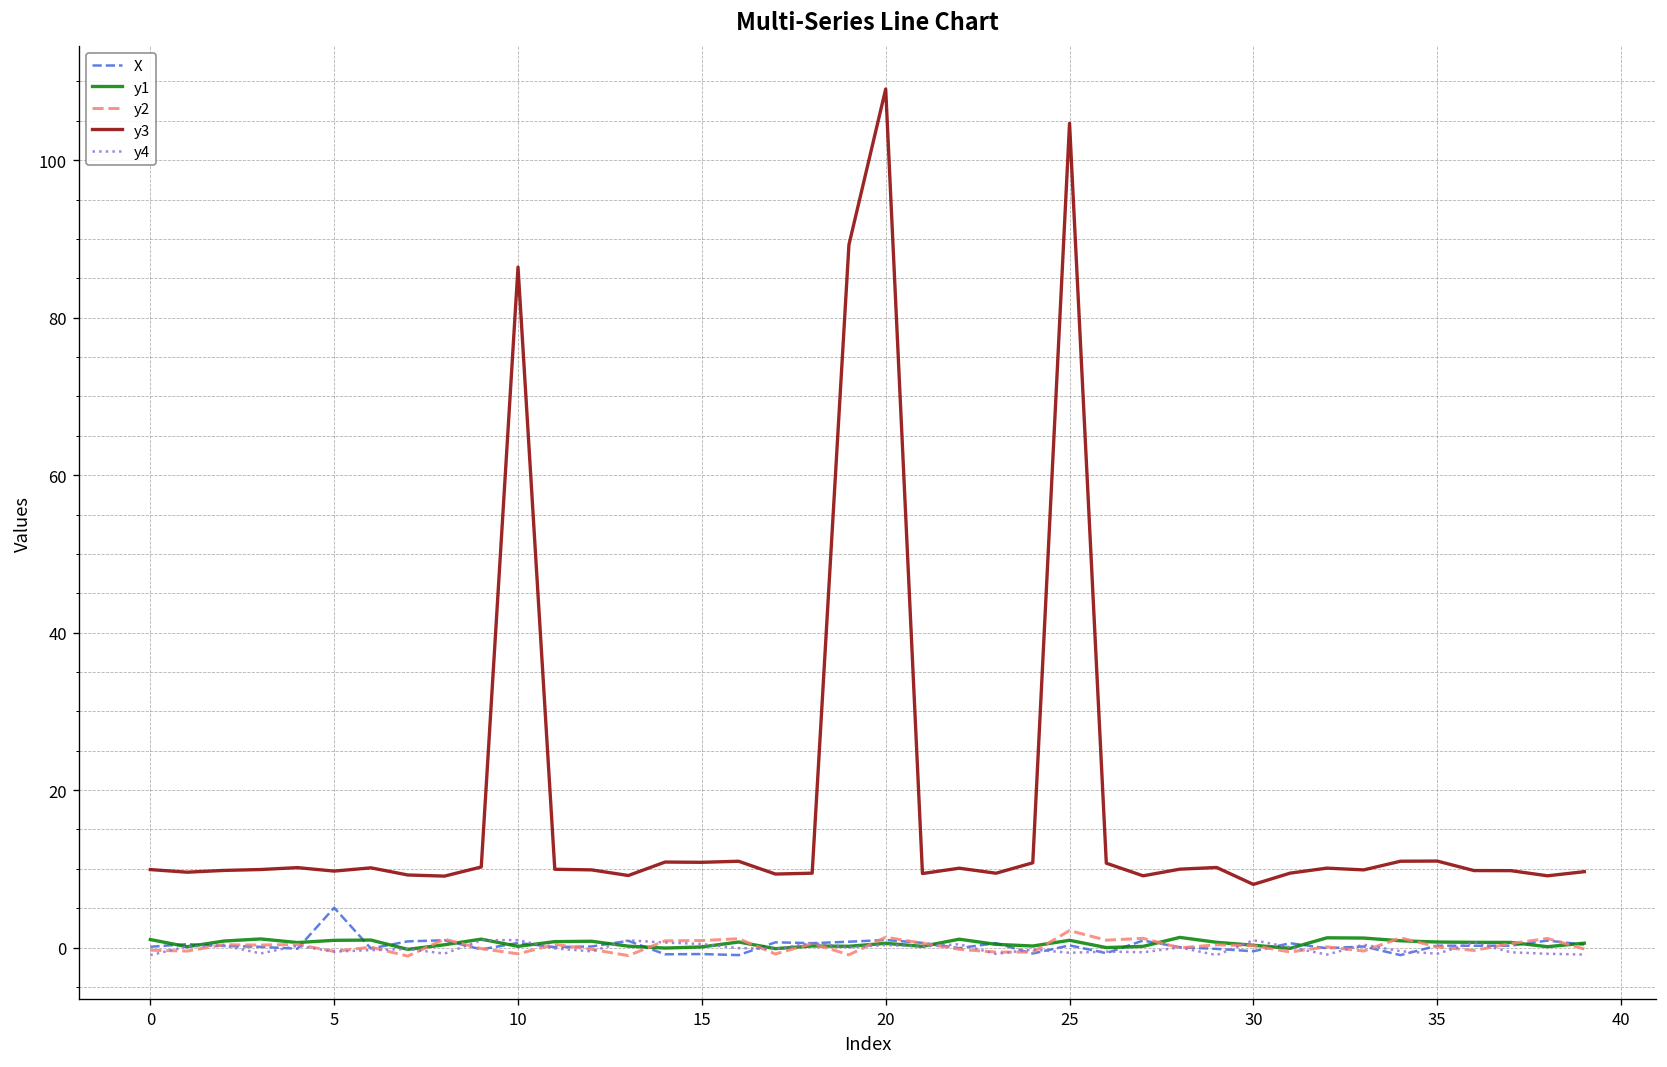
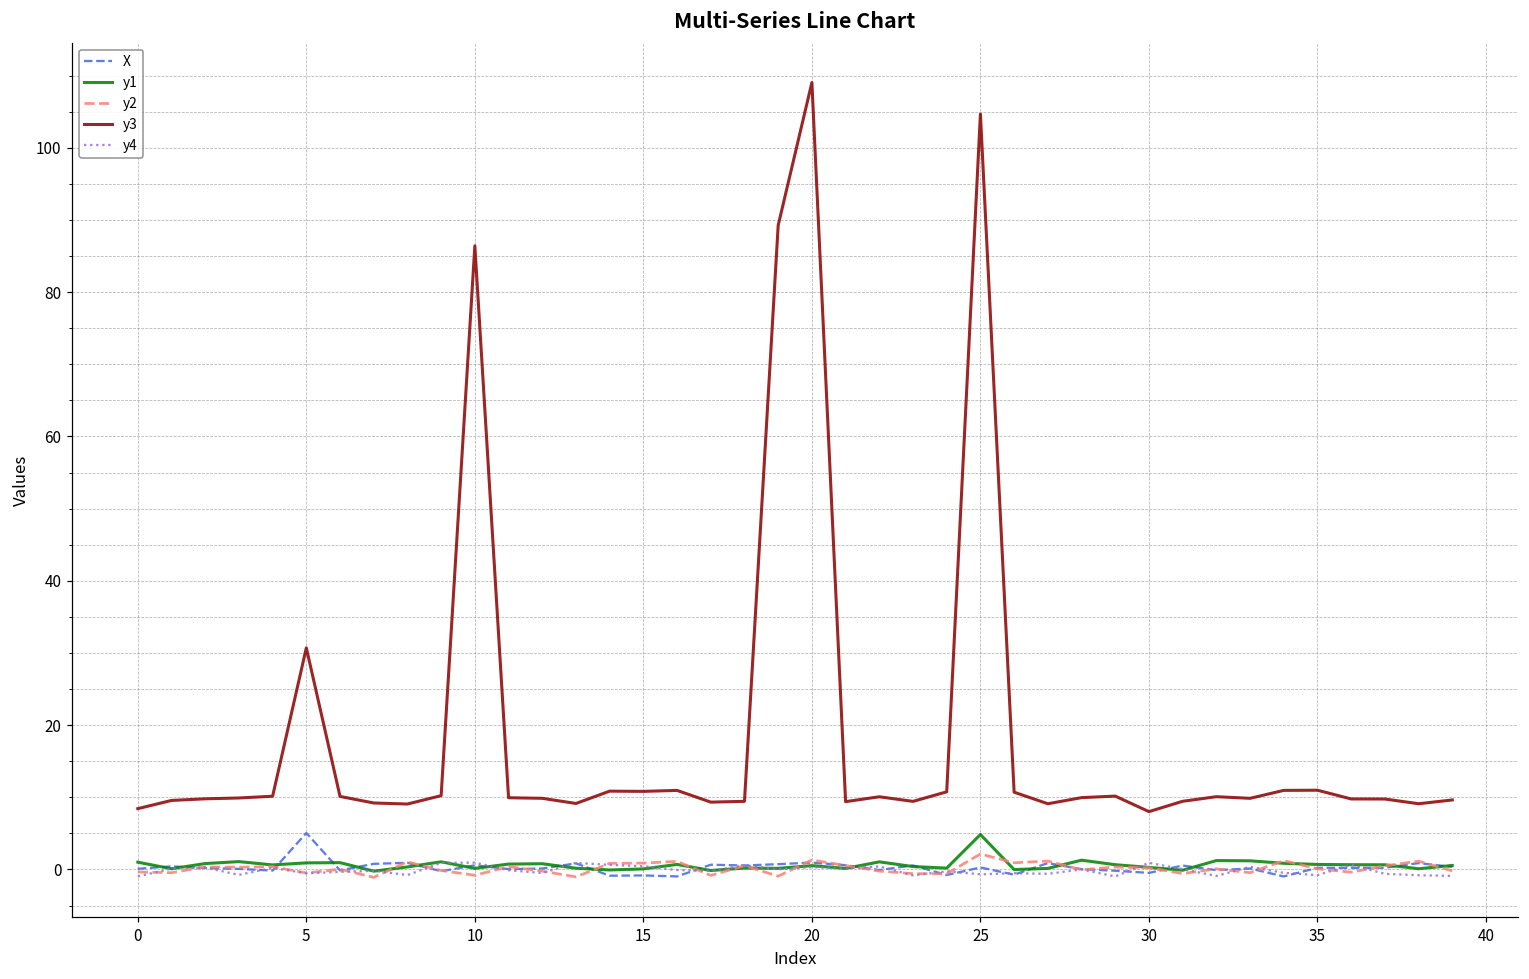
y3, 0: 10 -> 8
y3, 5: 10 -> 31
y1, 25: 1 -> 5
